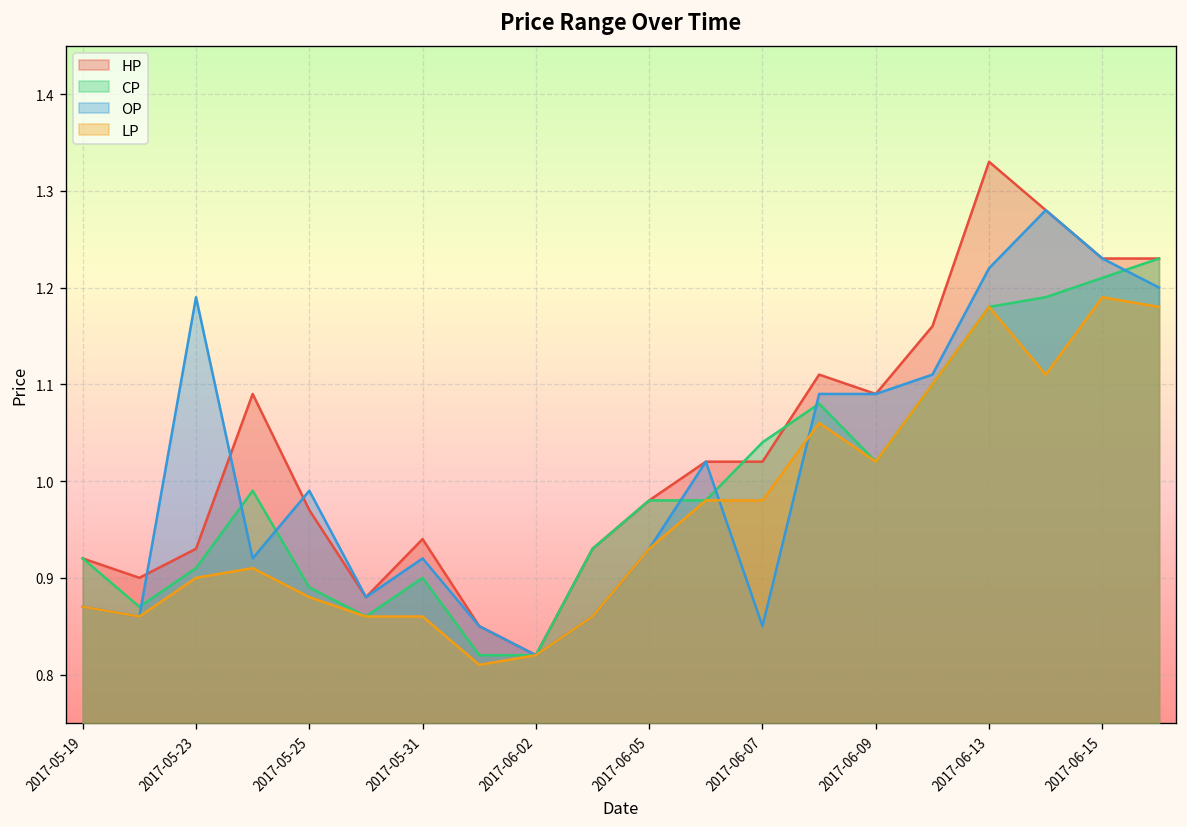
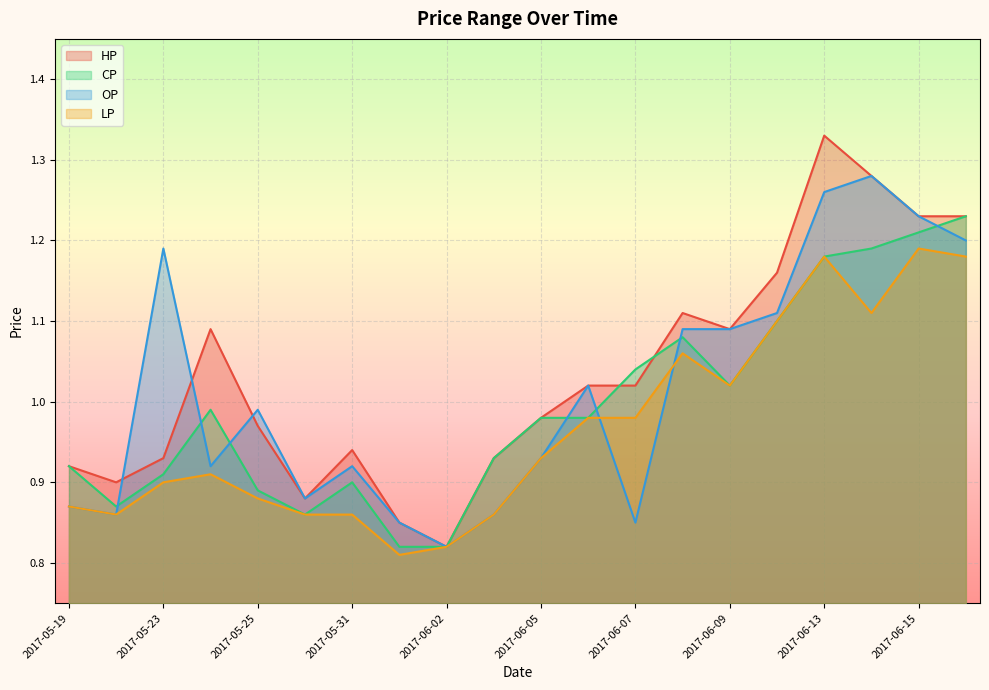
OP, 2017-06-13: 1.22 -> 1.26
